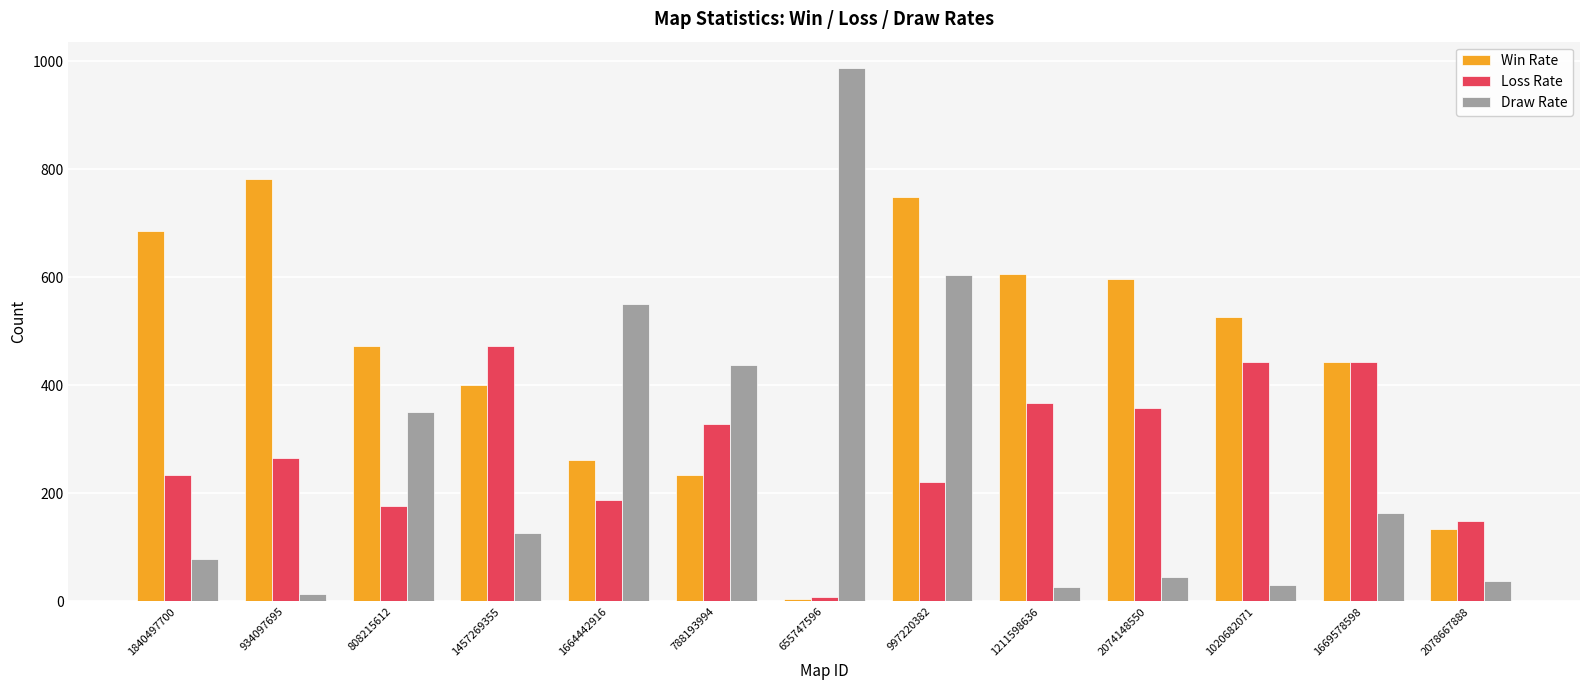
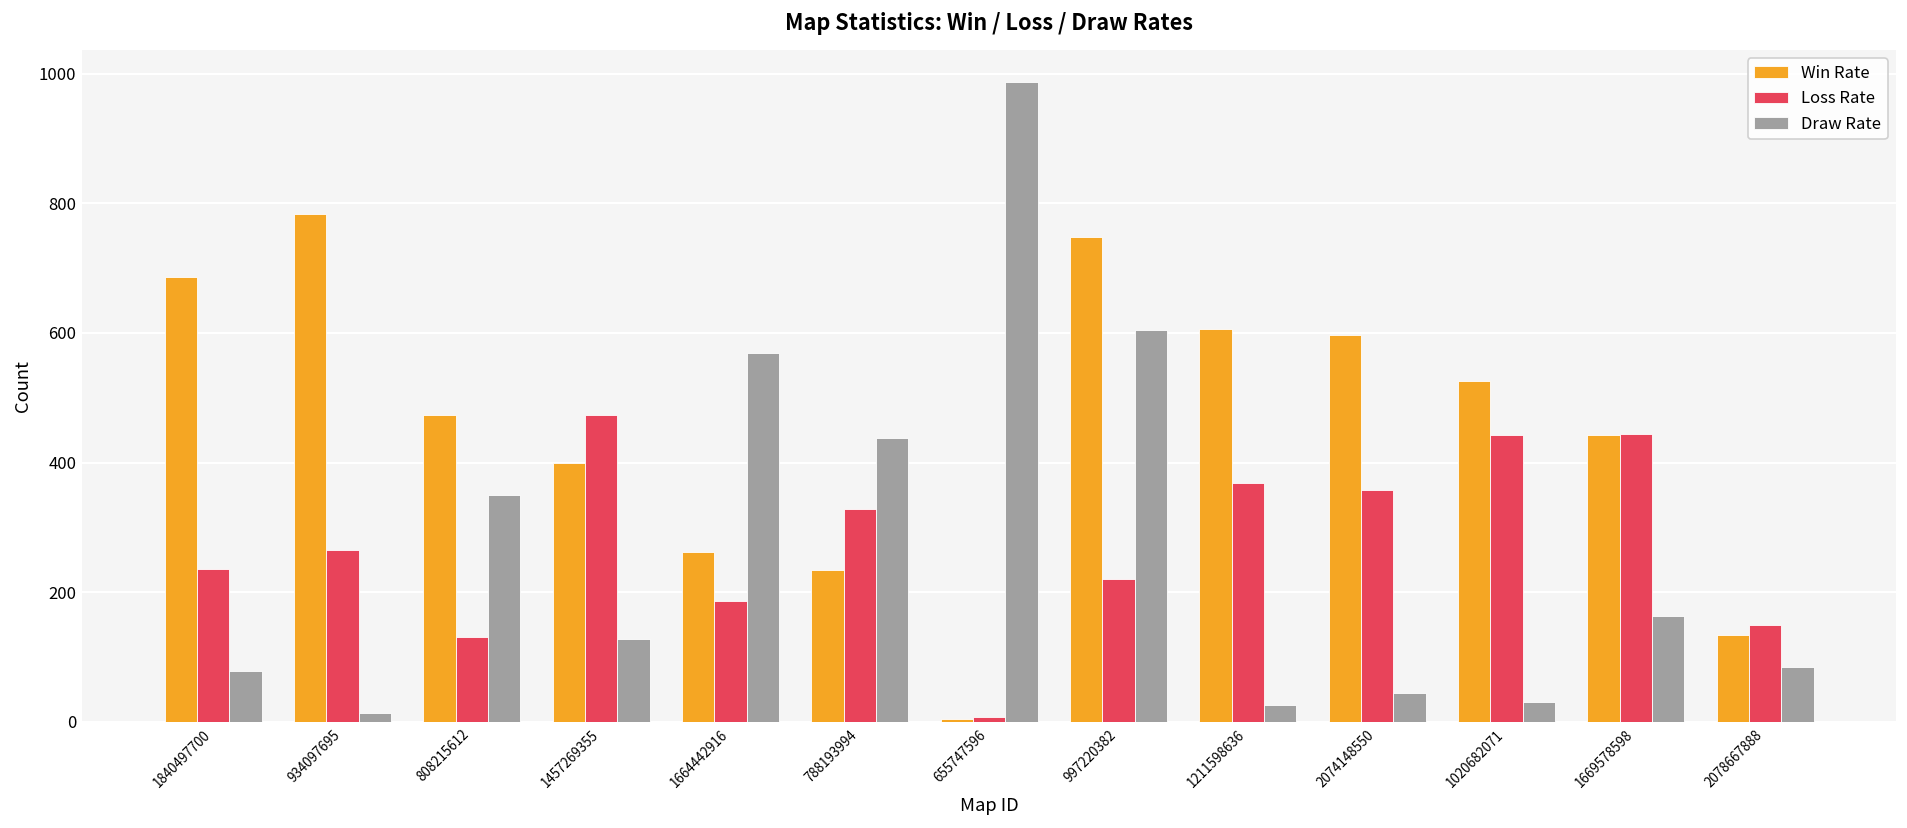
Loss Rate, 808215612: 180 -> 130
Draw Rate, 1664442916: 550 -> 570
Draw Rate, 2078667888: 40 -> 80
